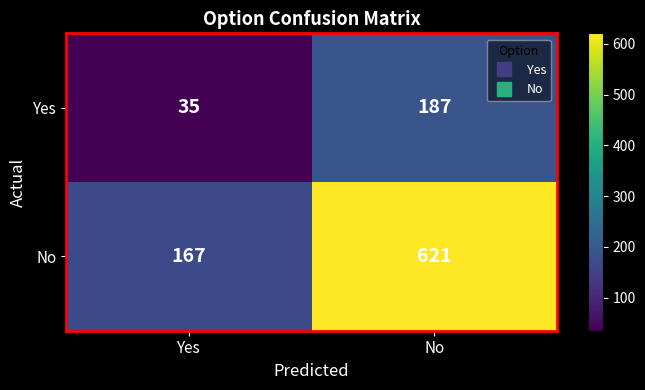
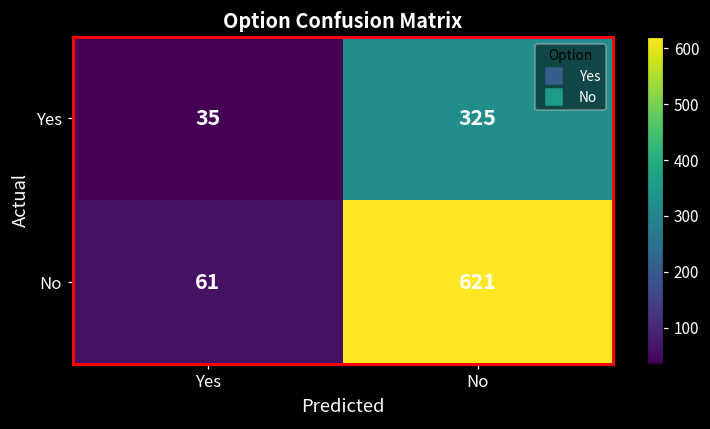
Yes, No: 187 -> 325
No, Yes: 167 -> 61
